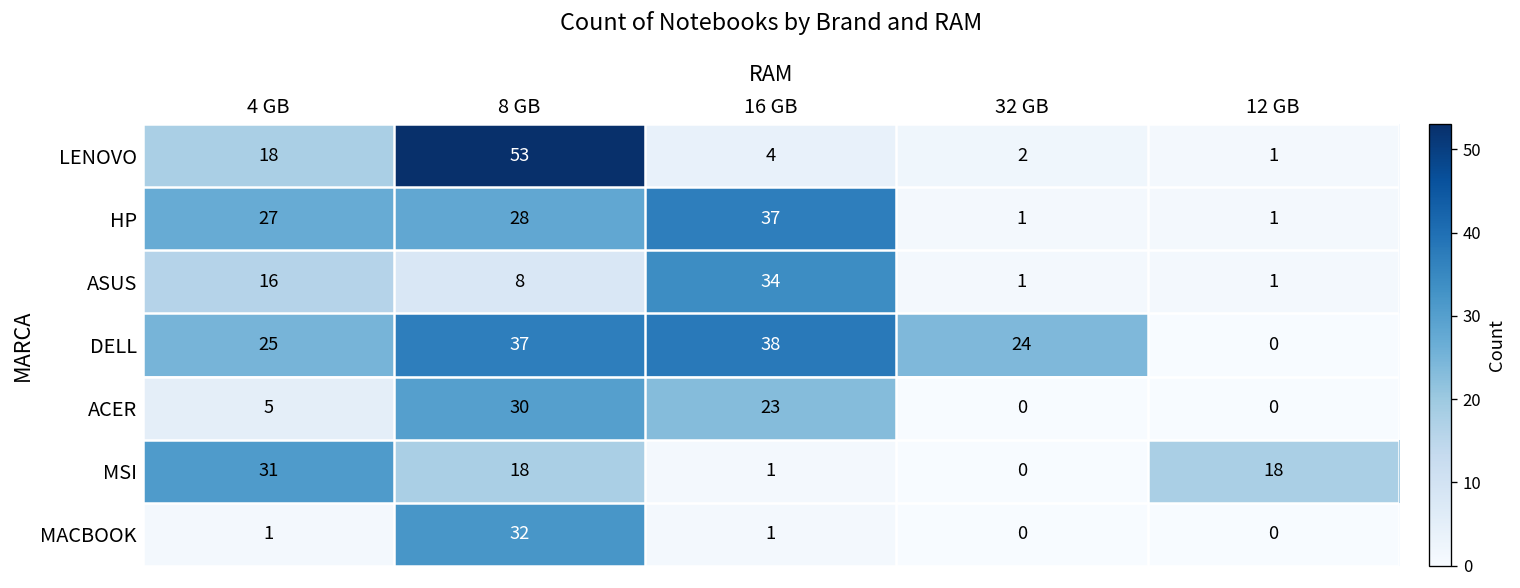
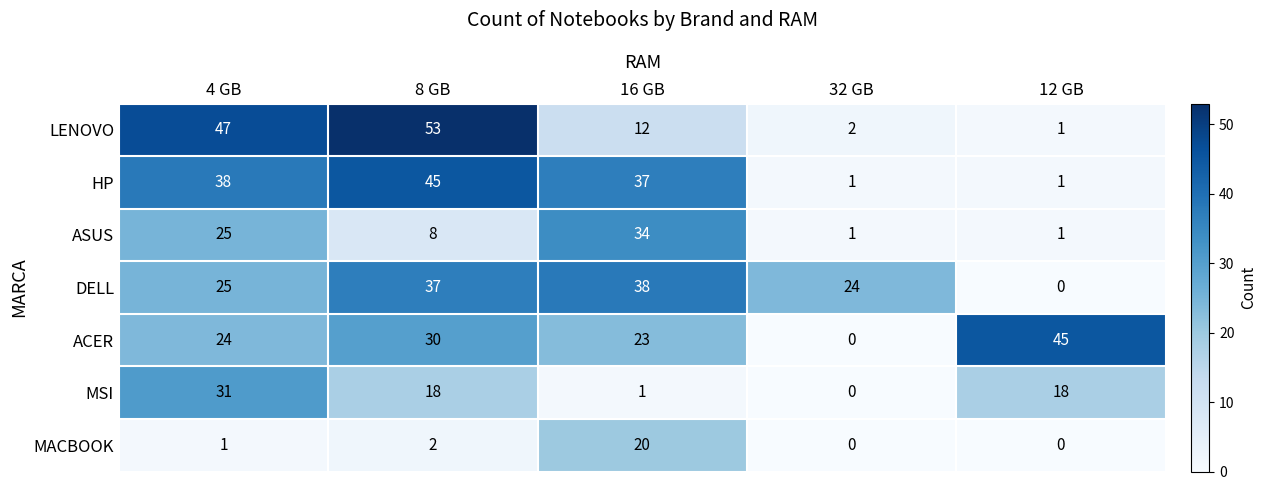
LENOVO, 4 GB: 18 -> 47
LENOVO, 16 GB: 4 -> 12
HP, 4 GB: 27 -> 38
HP, 8 GB: 28 -> 45
ASUS, 4 GB: 16 -> 25
ACER, 4 GB: 5 -> 24
ACER, 12 GB: 0 -> 45
MACBOOK, 8 GB: 32 -> 2
MACBOOK, 16 GB: 1 -> 20
